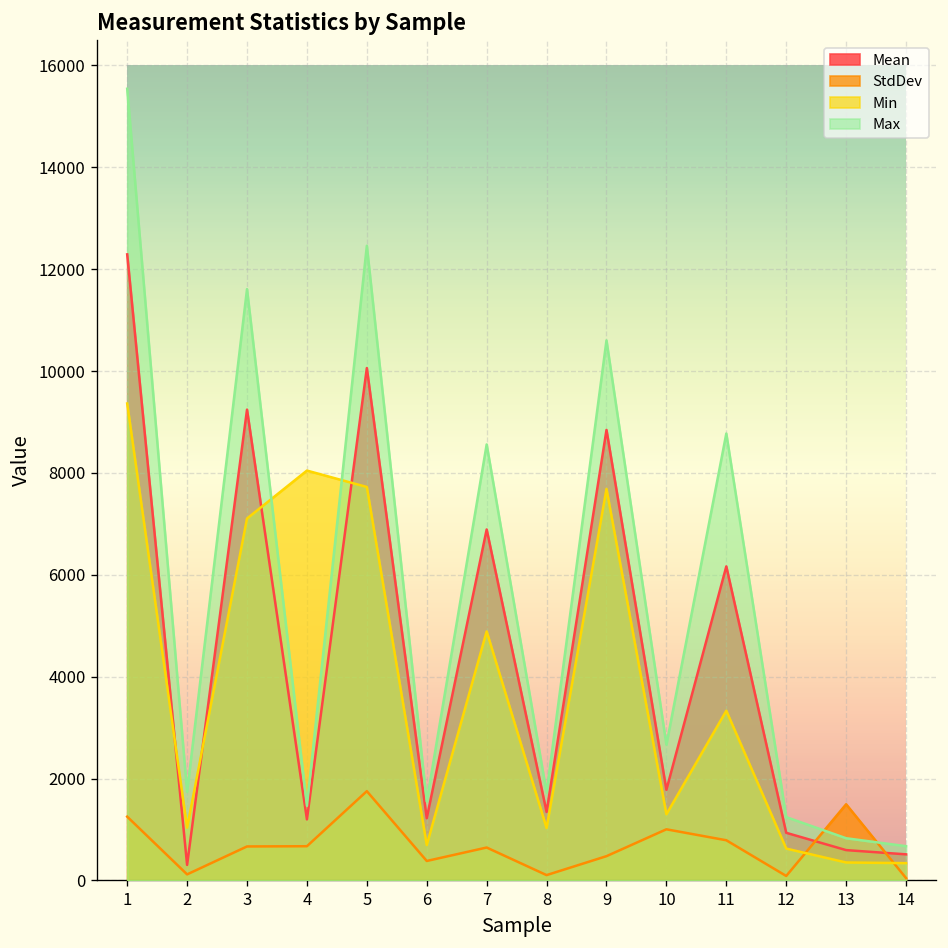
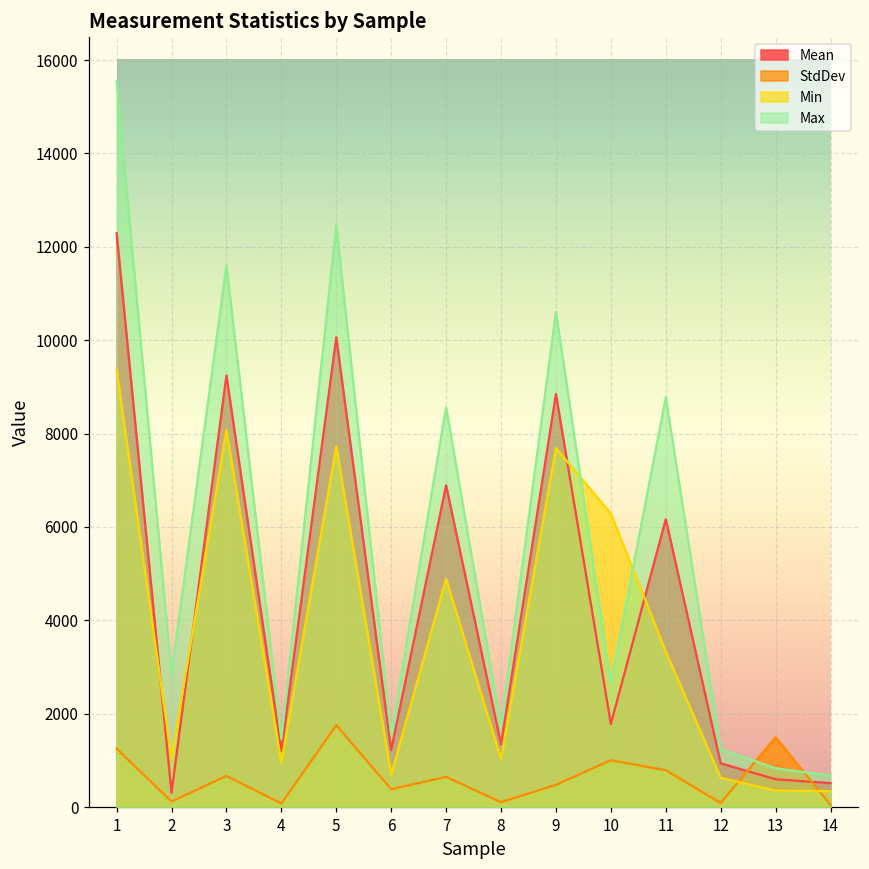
Max, 2: 1700 -> 2900
Min, 3: 7100 -> 8100
StdDev, 4: 700 -> 100
Min, 4: 8000 -> 1000
Min, 10: 1300 -> 6300
